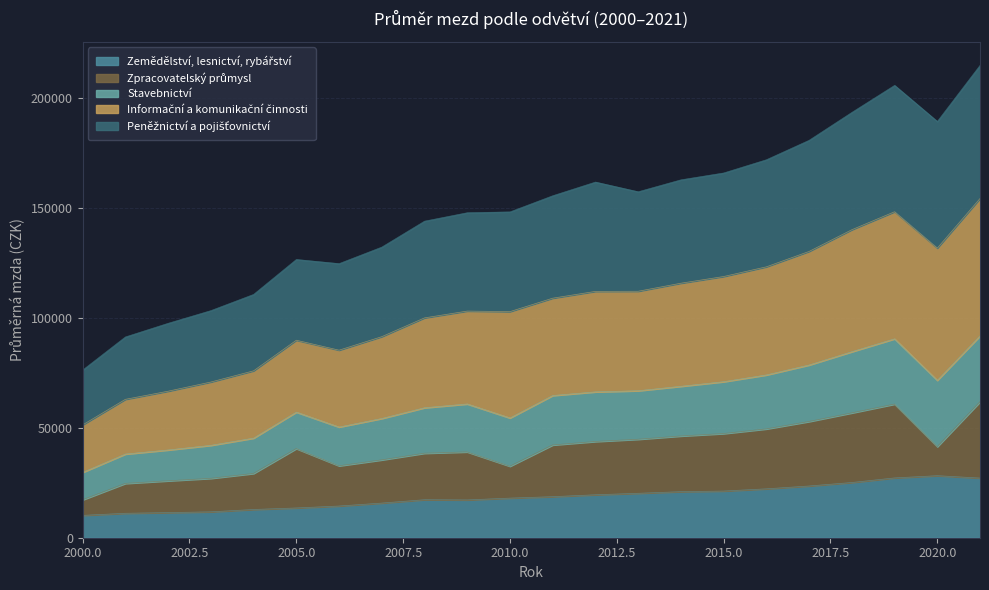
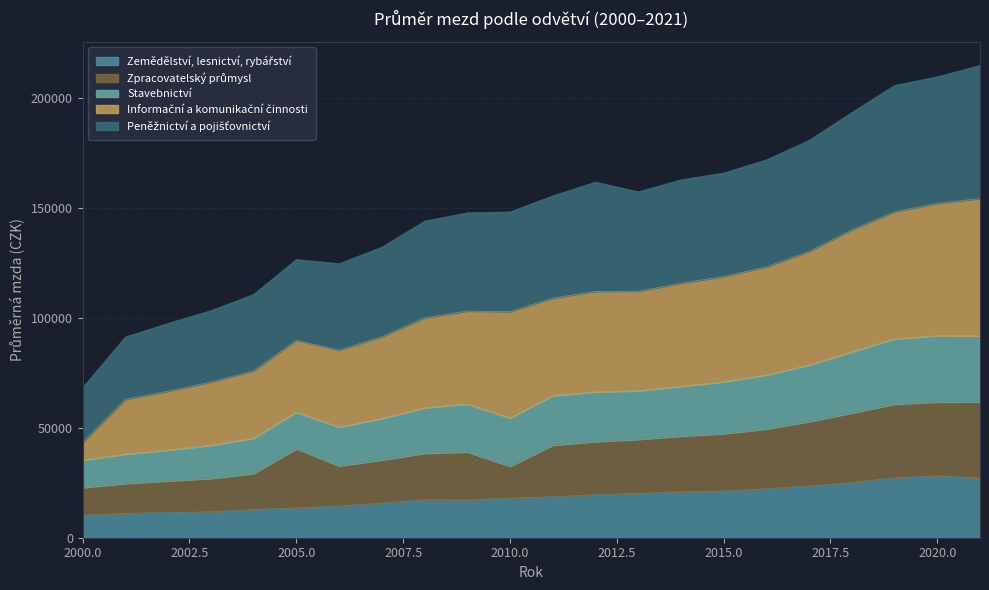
Zpracovatelský průmysl, 2000.0: 7000 -> 13000
Informační a komunikační činnosti, 2000.0: 22000 -> 8000
Zpracovatelský průmysl, 2020.0: 13000 -> 34000
